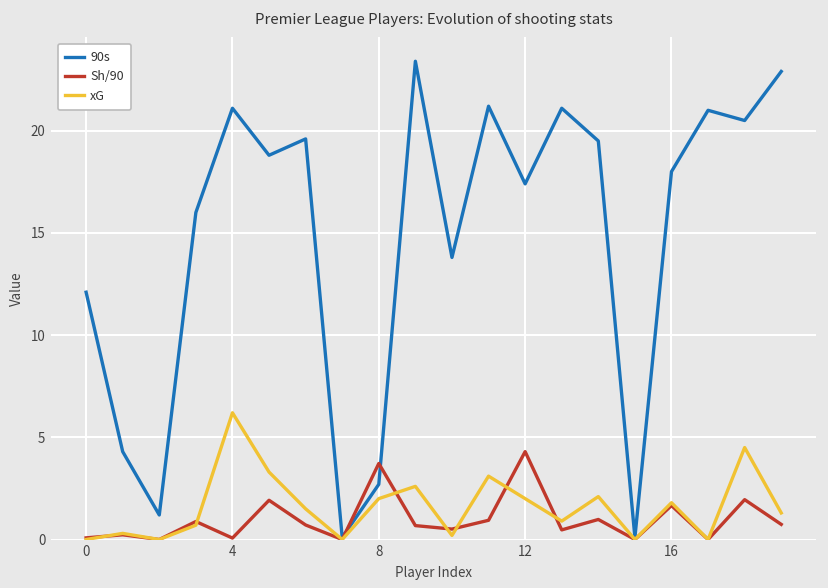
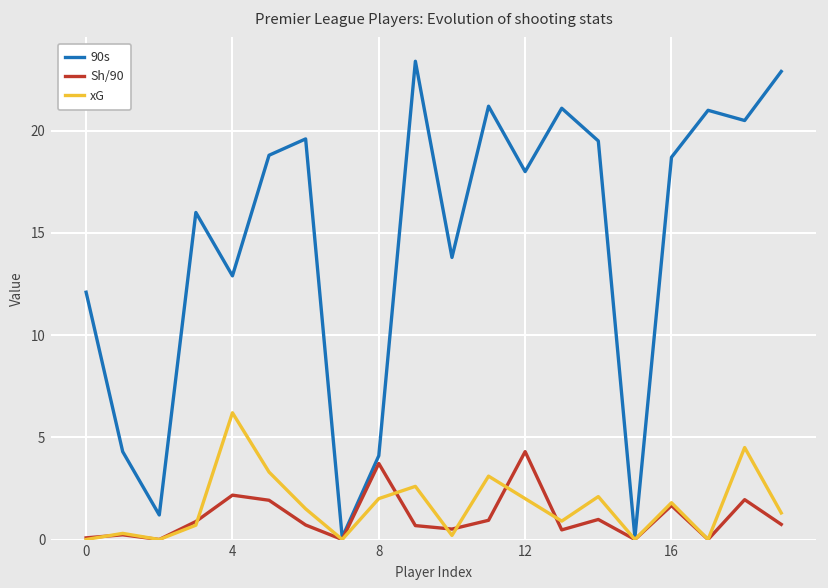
90s, 4: 21.1 -> 12.9
Sh/90, 4: 0.1 -> 2.2
90s, 8: 2.7 -> 4.1
90s, 12: 17.4 -> 18.0
90s, 16: 18.0 -> 18.7
